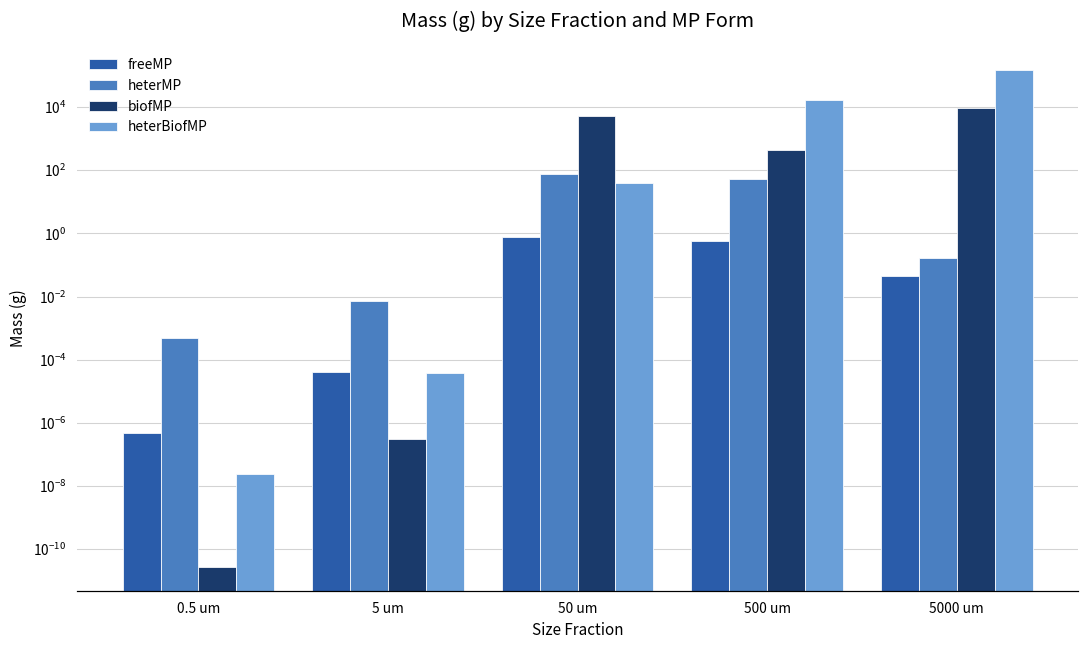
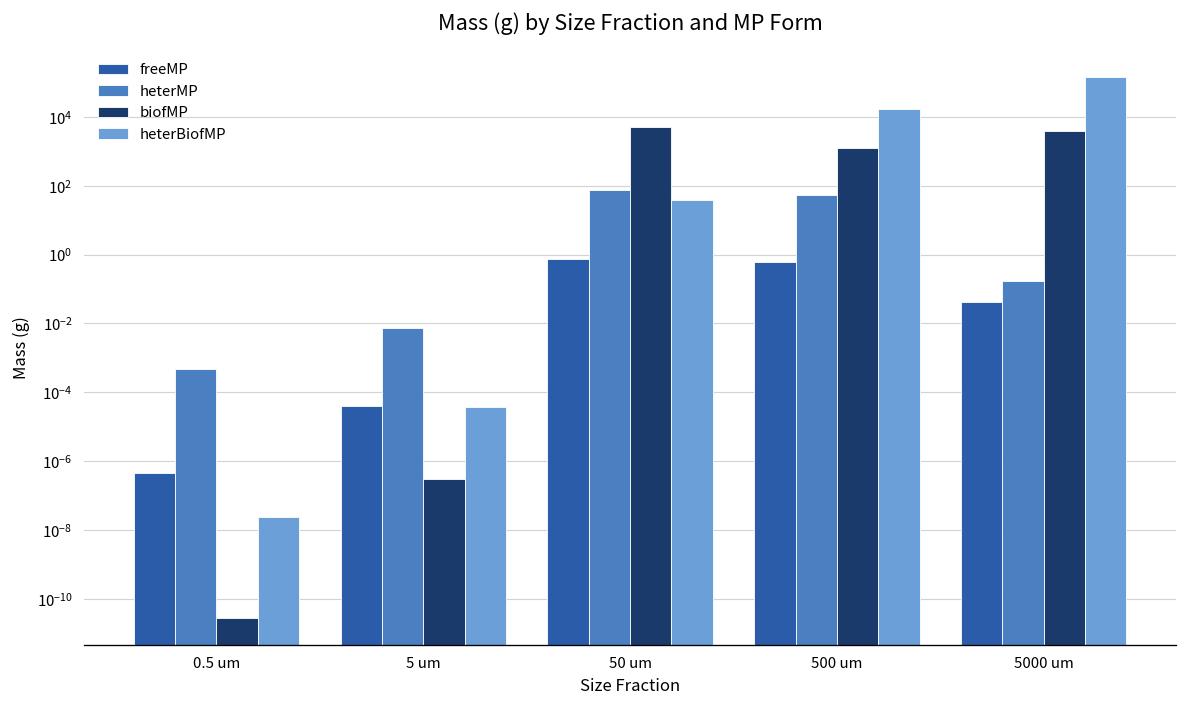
biofMP, 500 um: 500 -> 1000
biofMP, 5000 um: 9000 -> 4000
